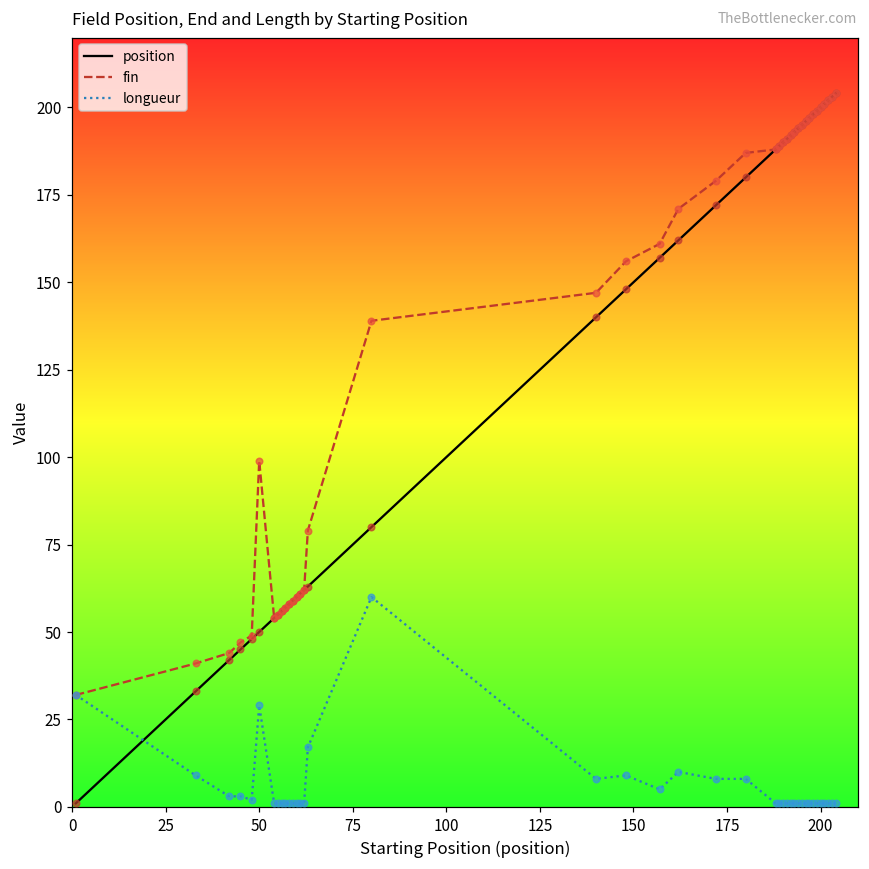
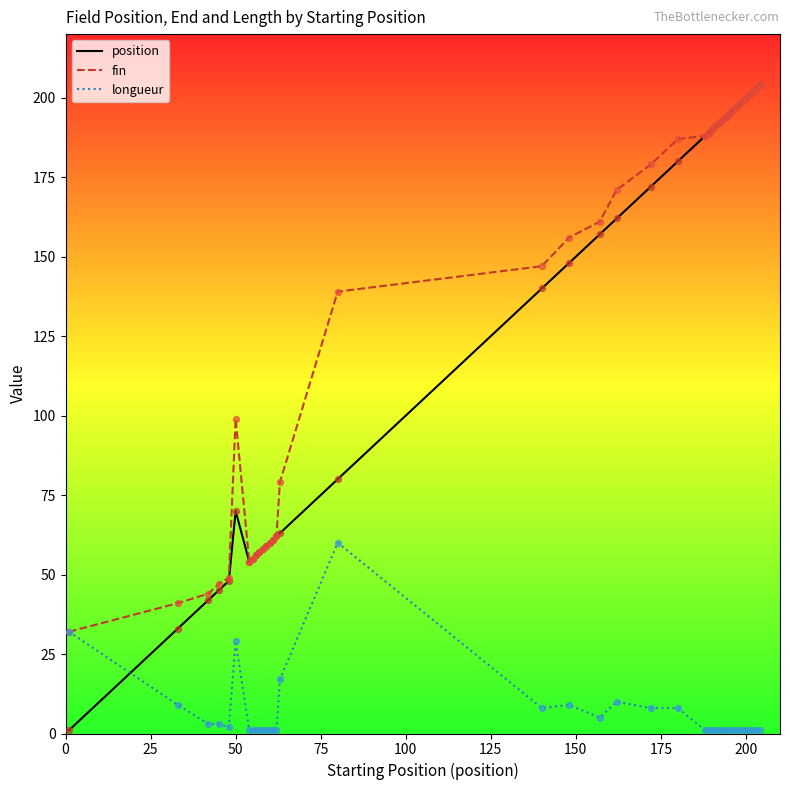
position, 50: 50 -> 70
